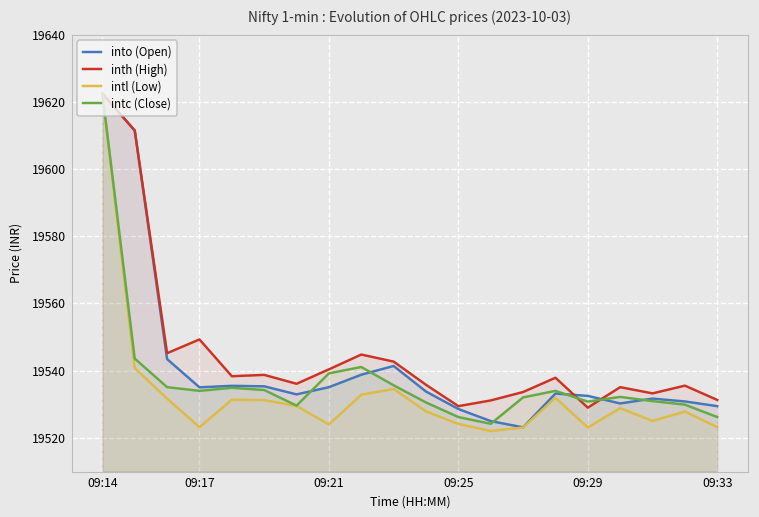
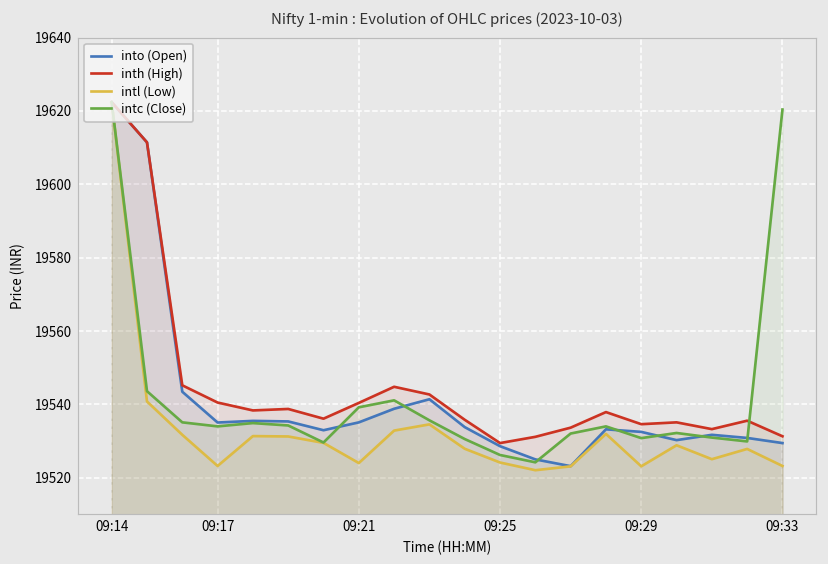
inth (High), 09:17: 19549 -> 19541
inth (High), 09:29: 19529 -> 19535
intc (Close), 09:33: 19526 -> 19620
